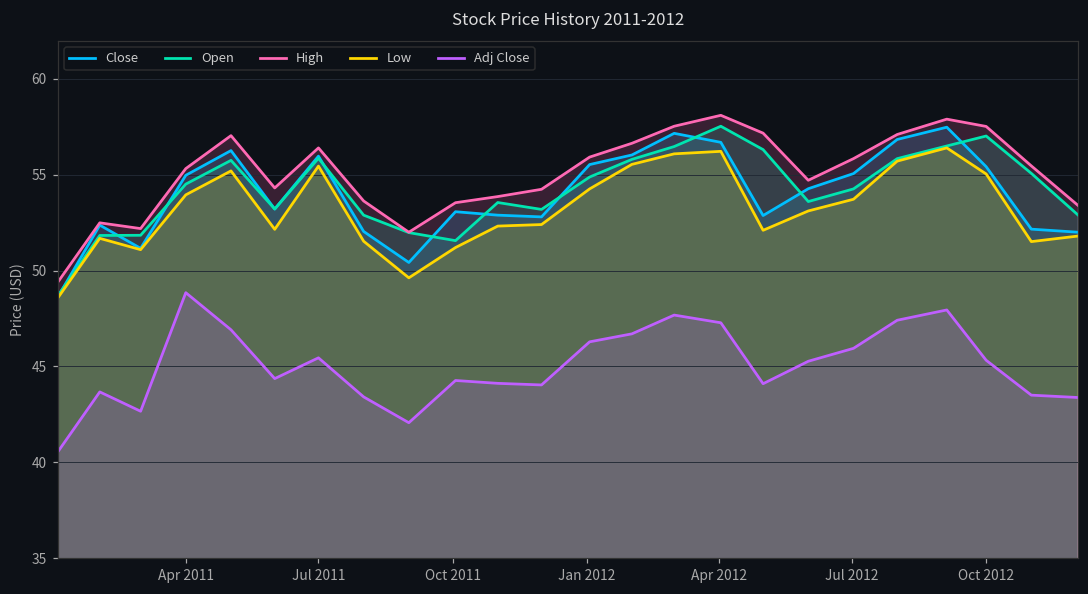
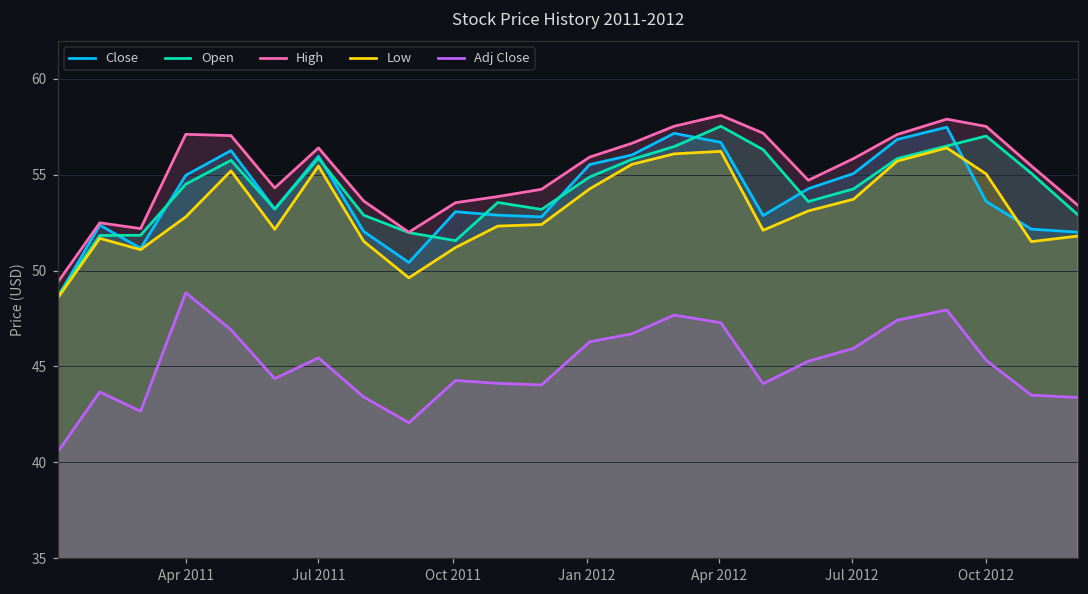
High, Apr 2011: 55.3 -> 57.1
Low, Apr 2011: 54.0 -> 52.8
Close, Oct 2012: 55.4 -> 53.6
